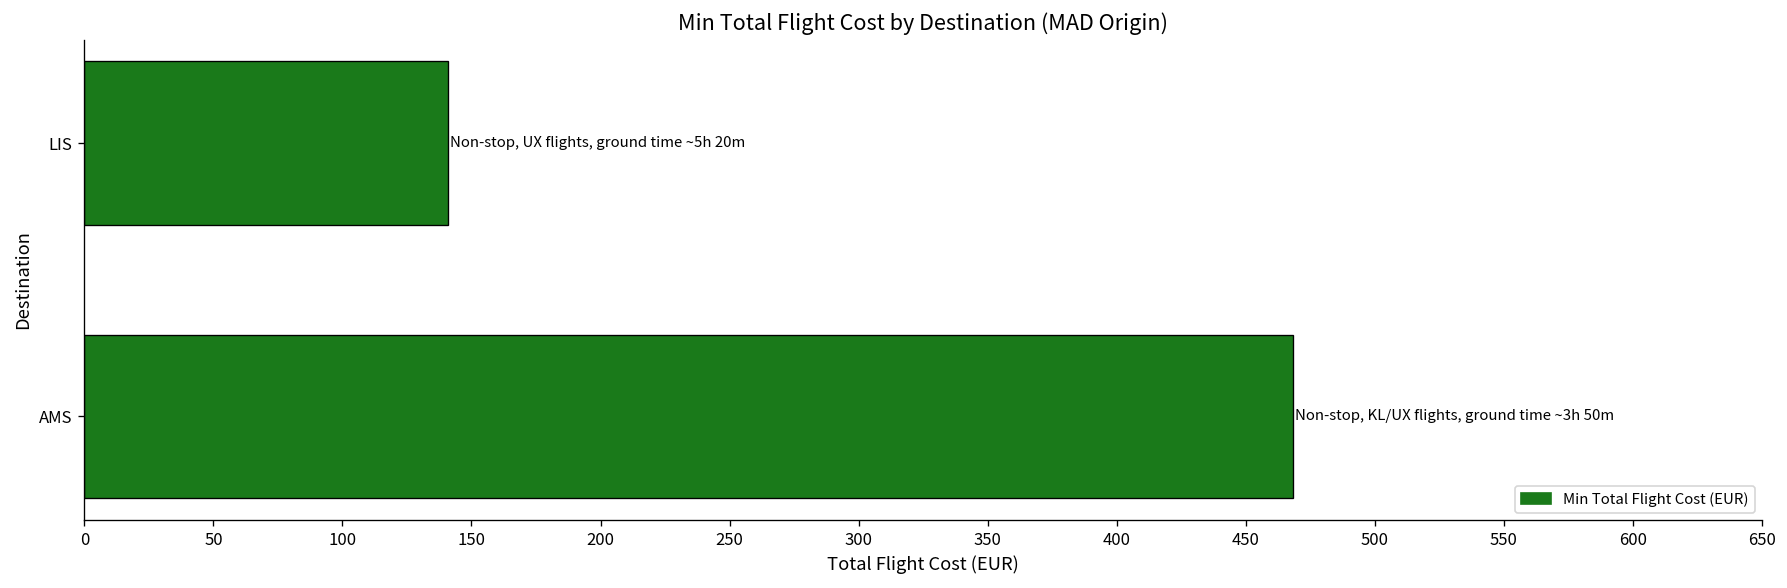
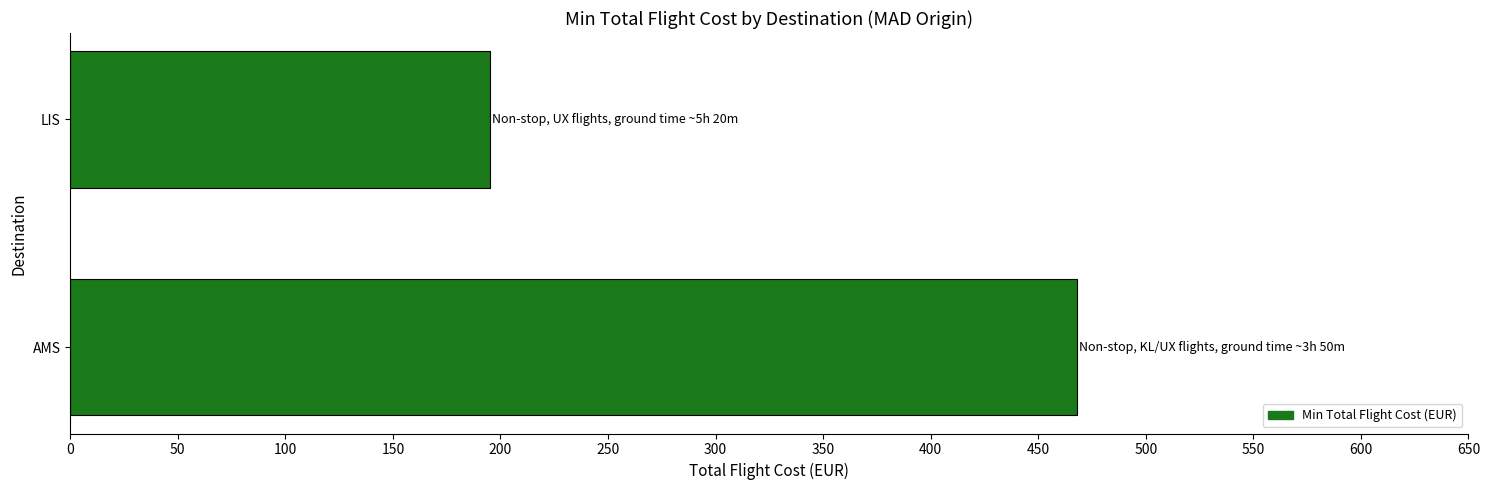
LIS: 141 -> 195
